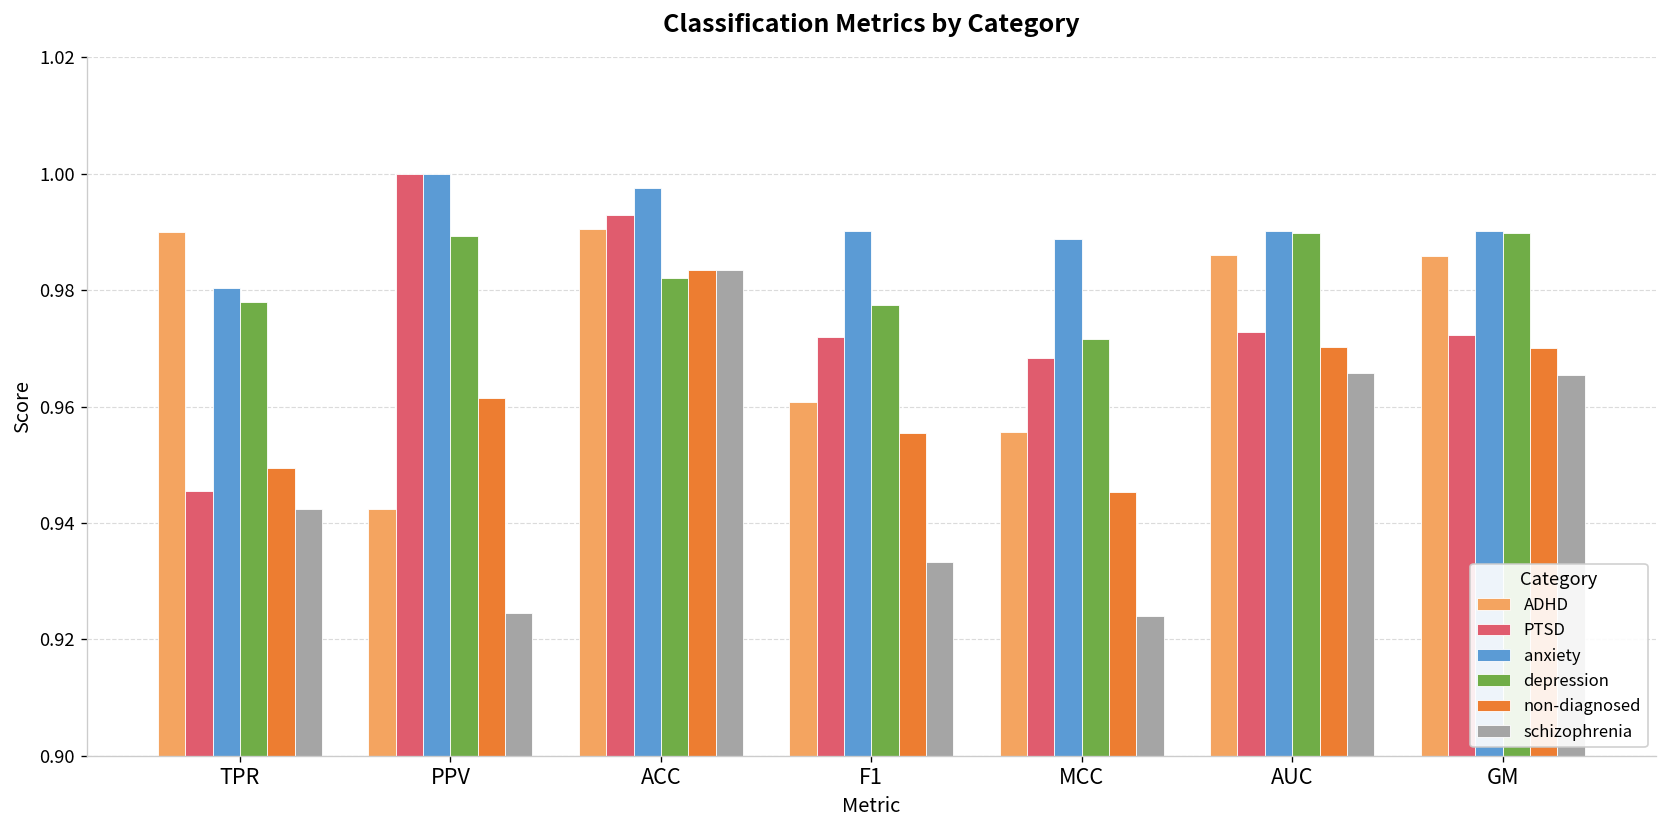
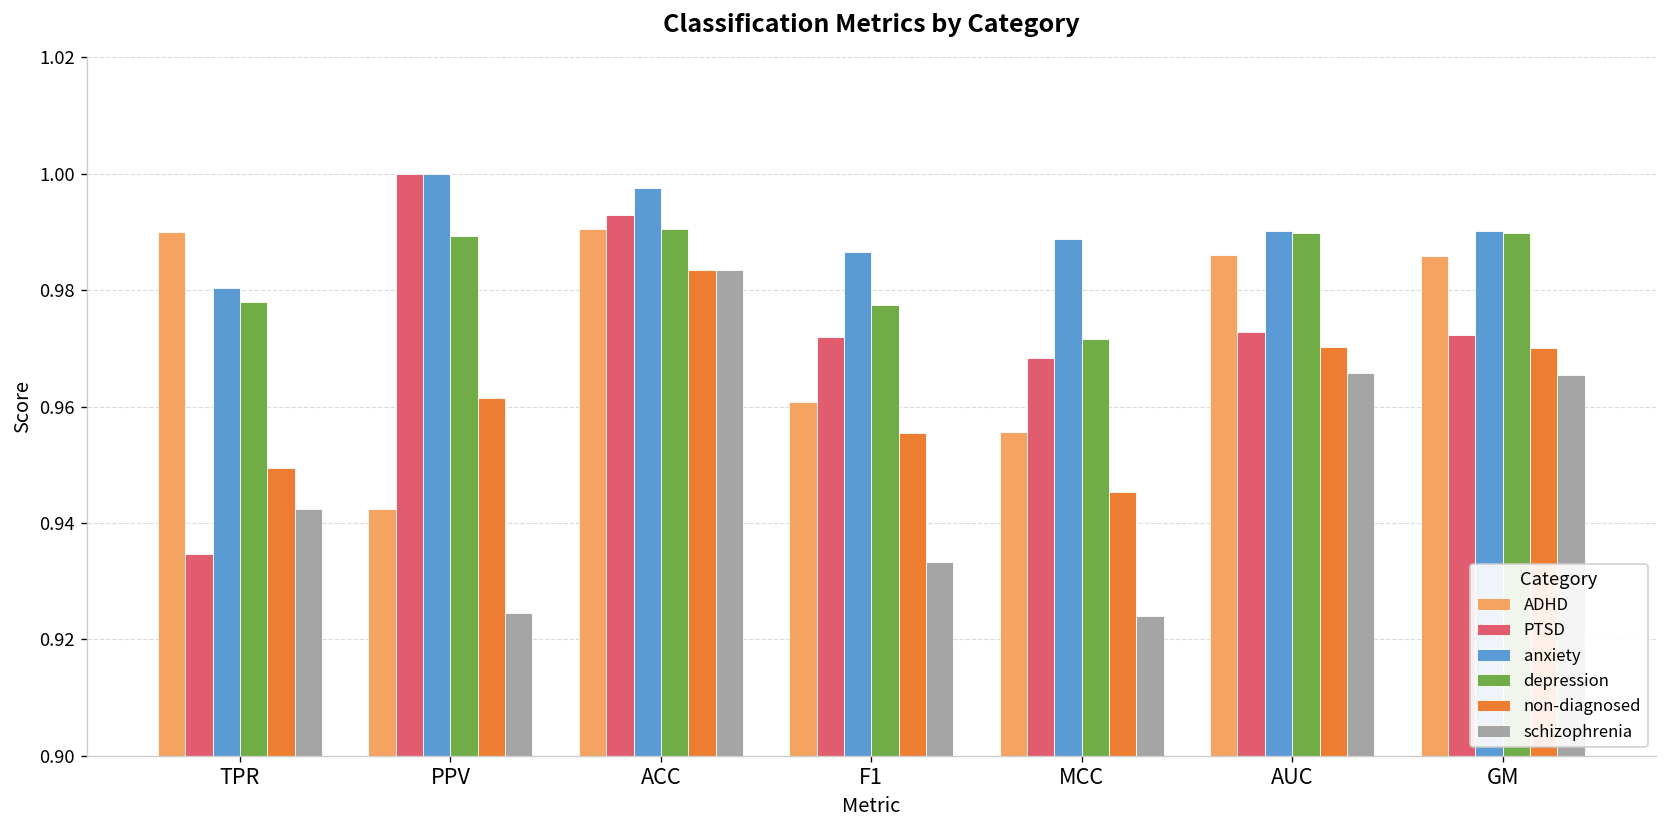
PTSD, TPR: 0.945 -> 0.935
depression, ACC: 0.982 -> 0.991
anxiety, F1: 0.990 -> 0.987
